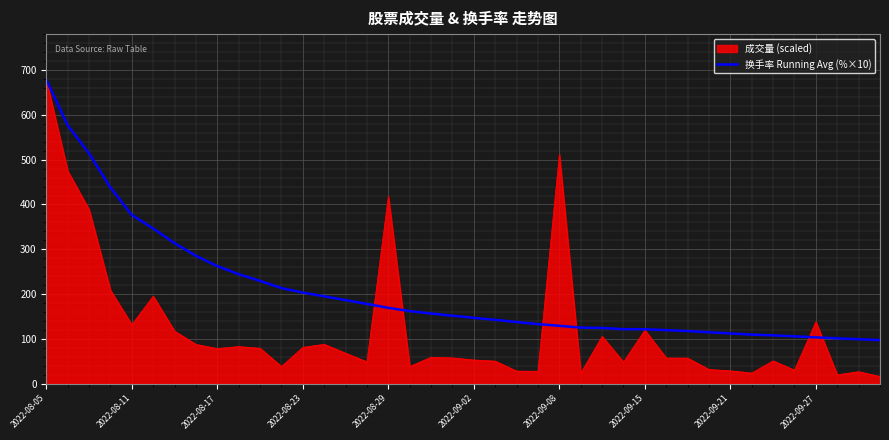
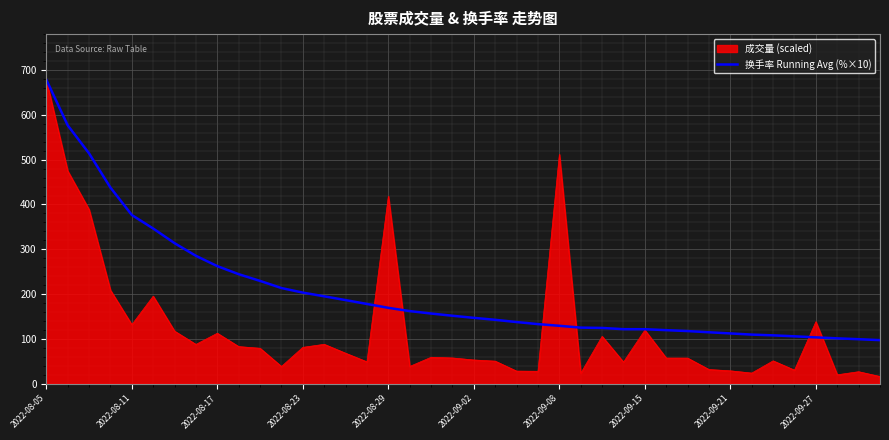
成交量 (scaled), 2022-08-17: 80 -> 110
